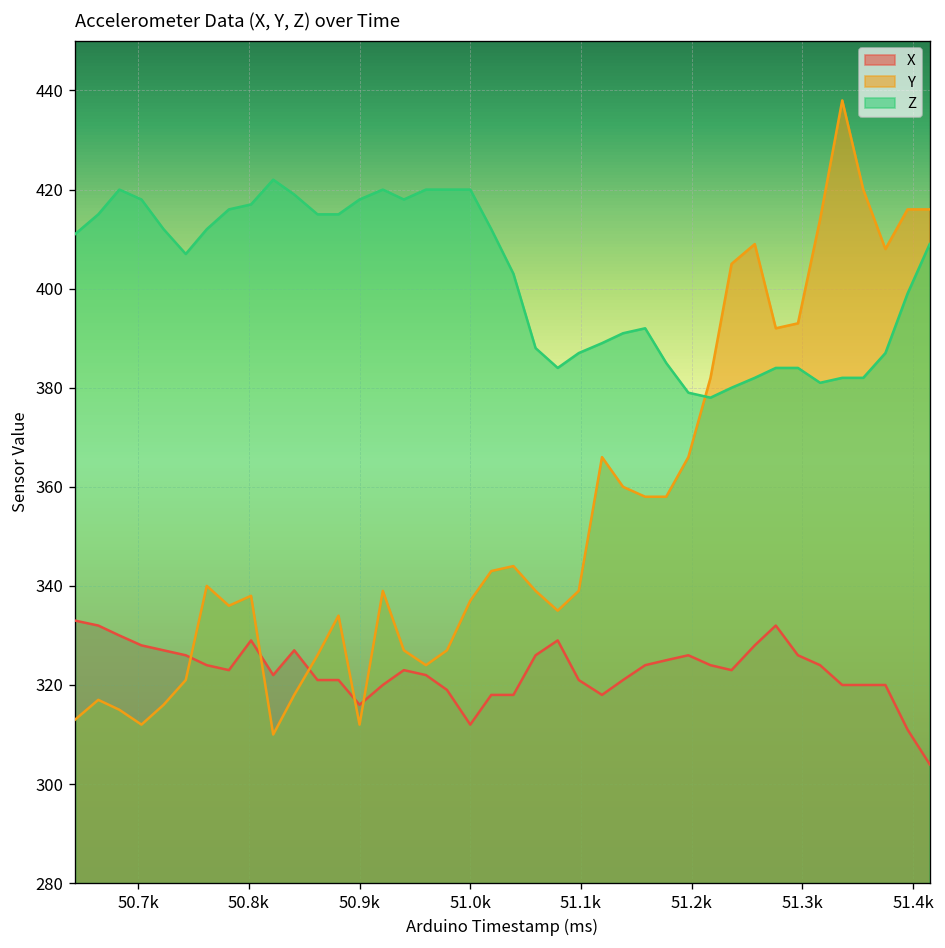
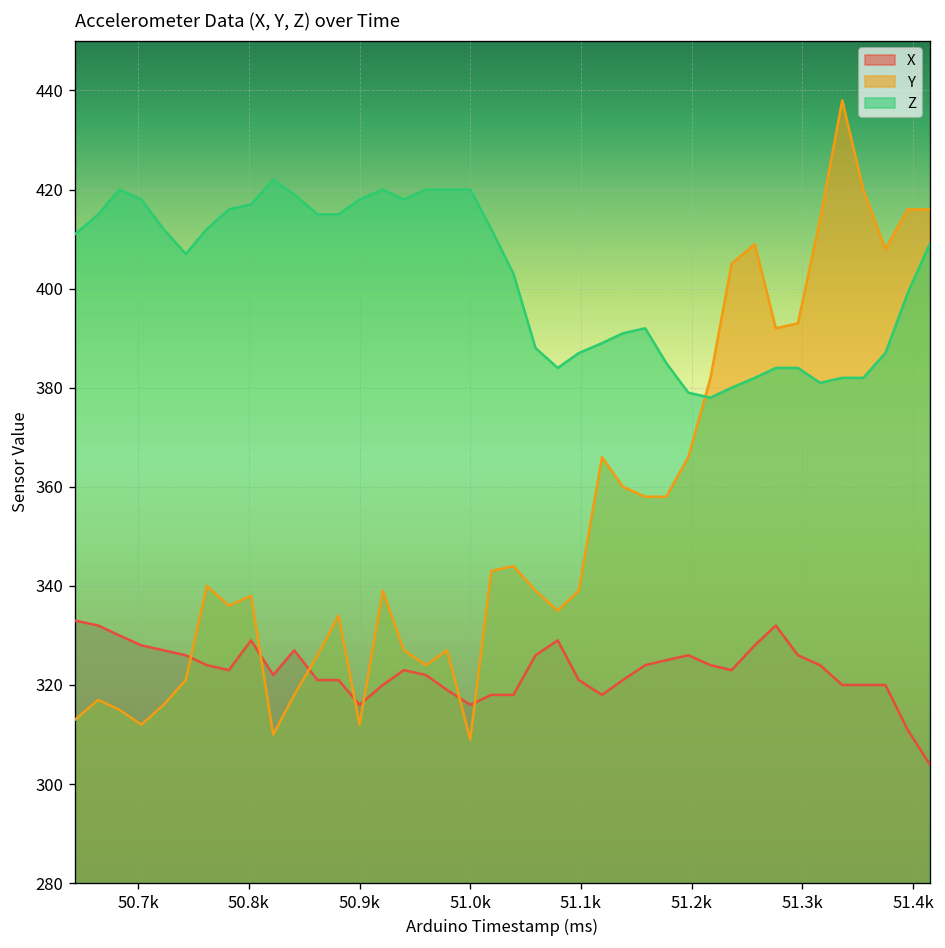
X, 51.0k: 312 -> 316
Y, 51.0k: 337 -> 309
